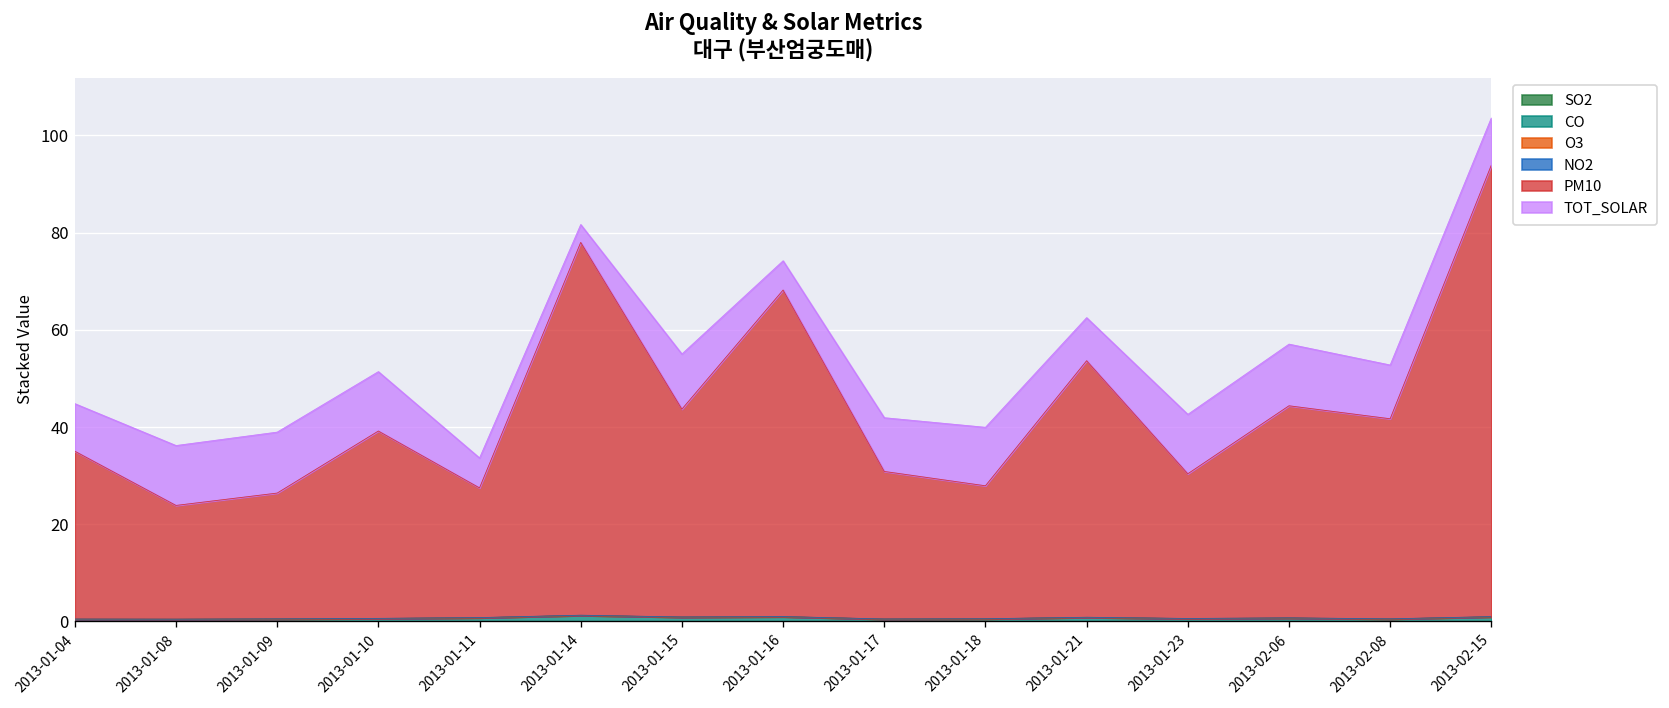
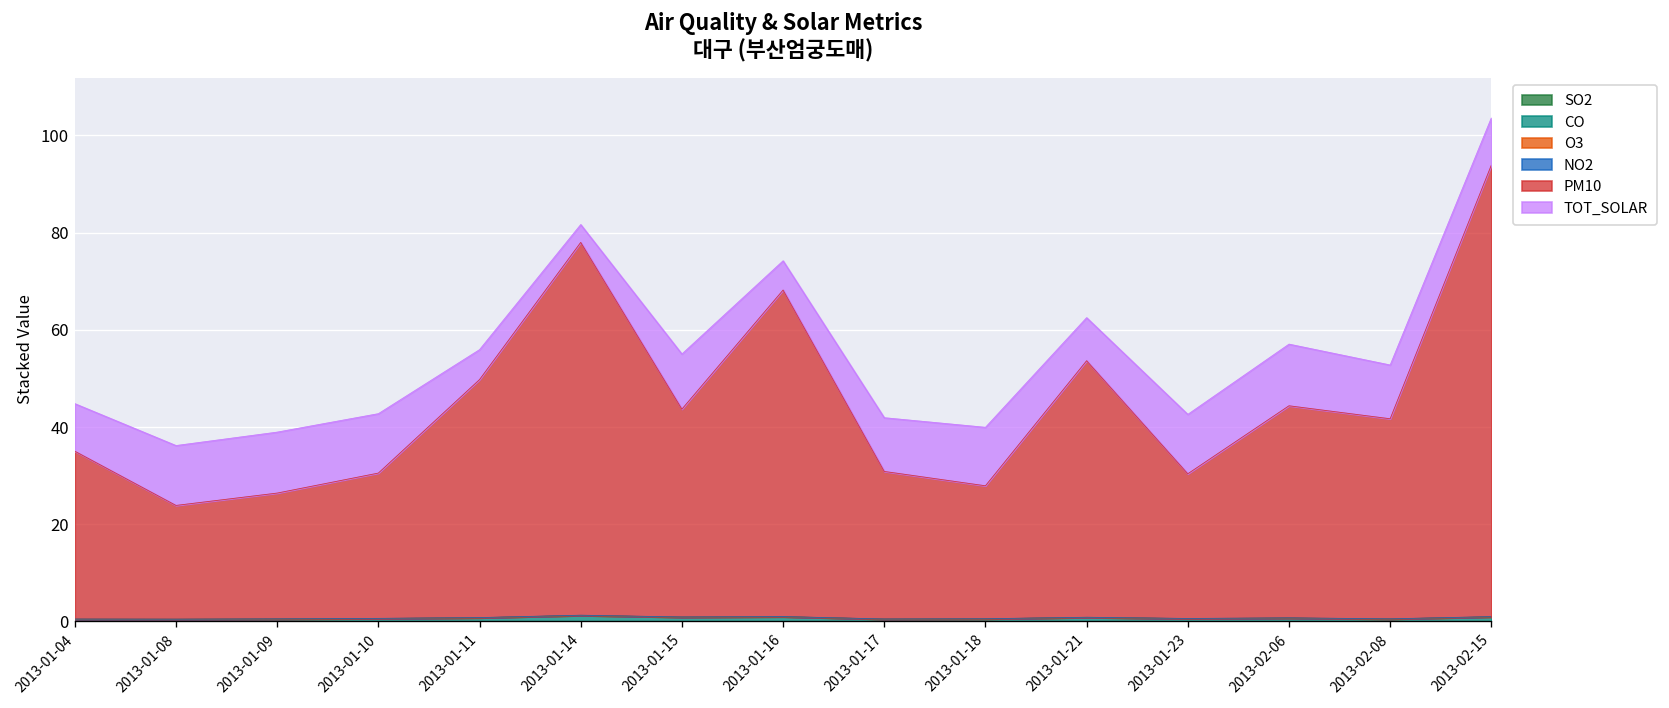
PM10, 2013-01-10: 39 -> 30
PM10, 2013-01-11: 27 -> 49
